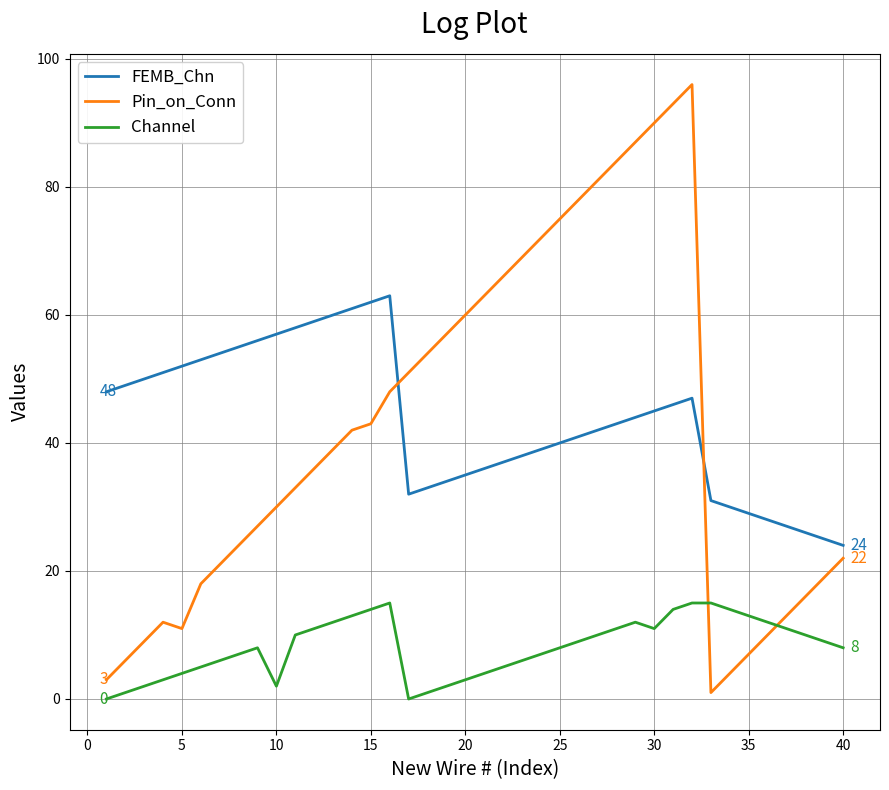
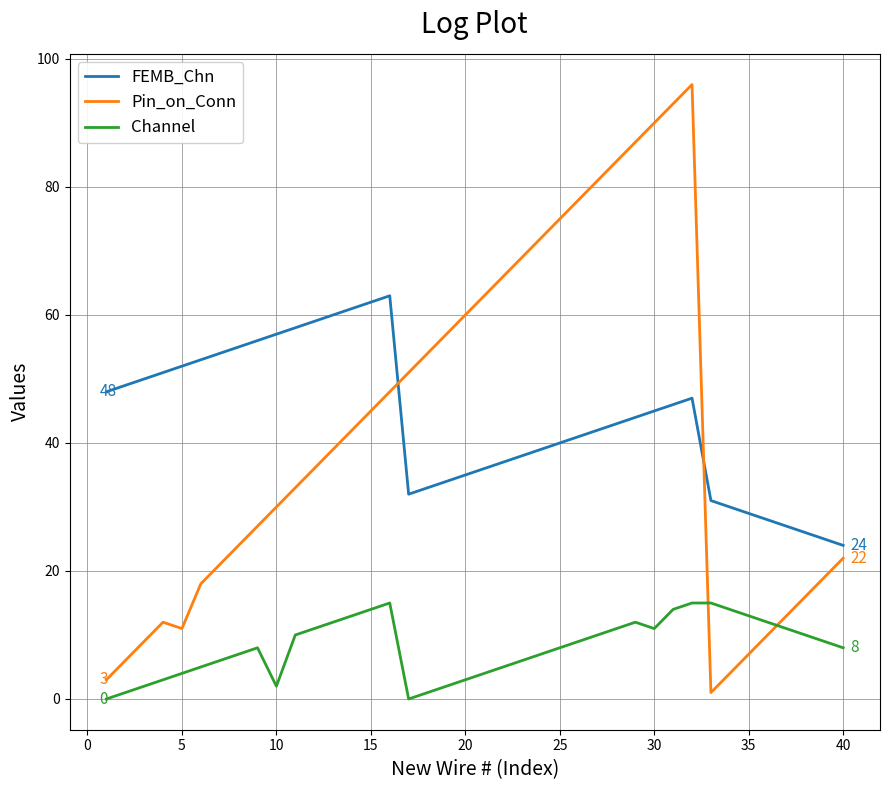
Pin_on_Conn, 15: 43 -> 45
